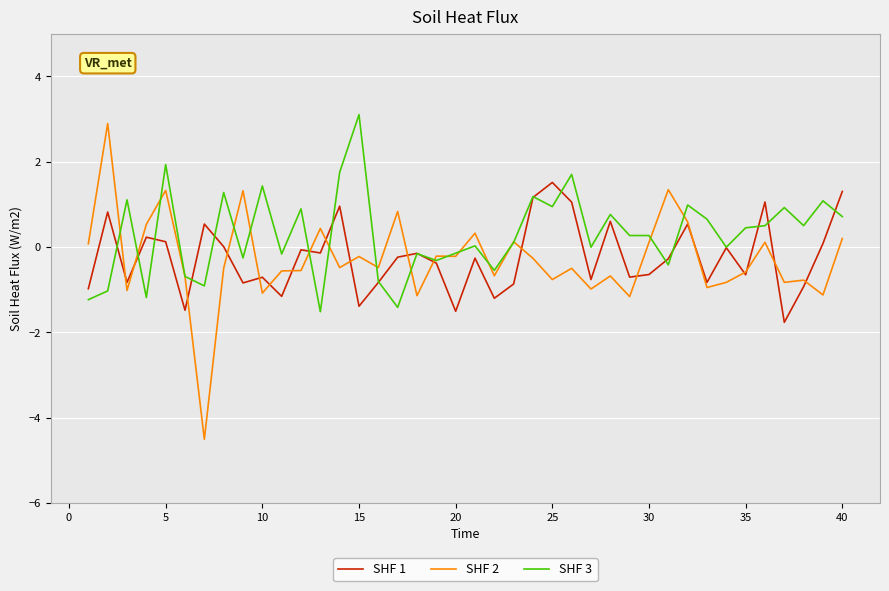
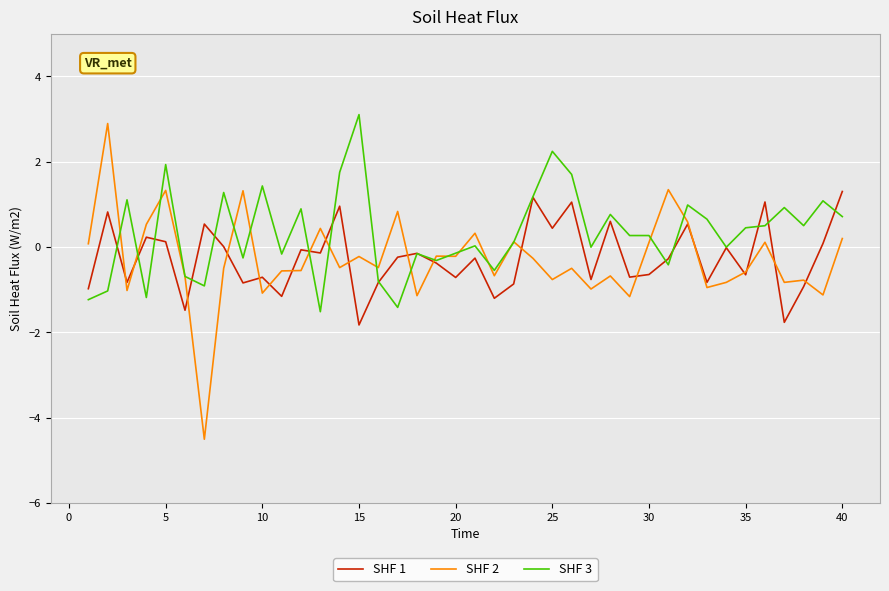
SHF 1, 15: -1.4 -> -1.8
SHF 1, 20: -1.5 -> -0.7
SHF 1, 25: 1.5 -> 0.4
SHF 3, 25: 0.9 -> 2.2
